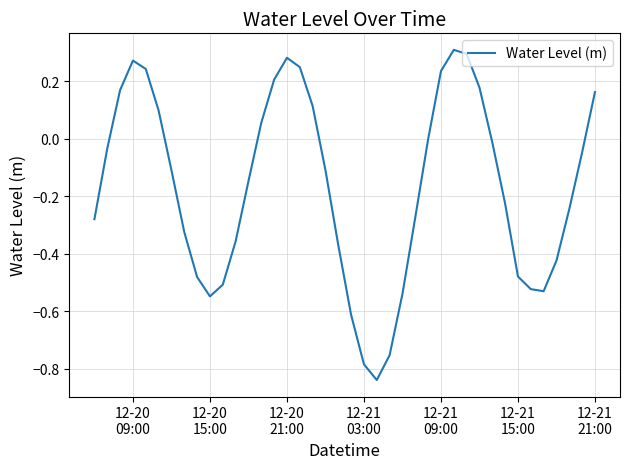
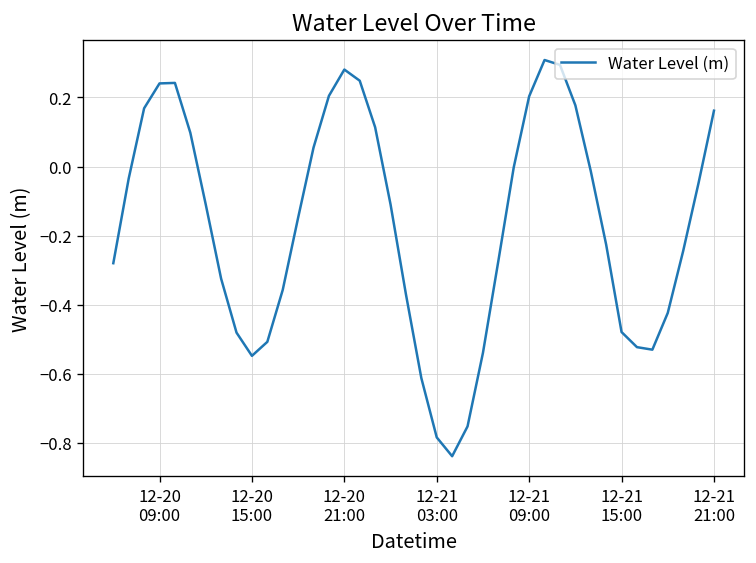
12-20 09:00: 0.27 -> 0.24
12-21 09:00: 0.23 -> 0.20
